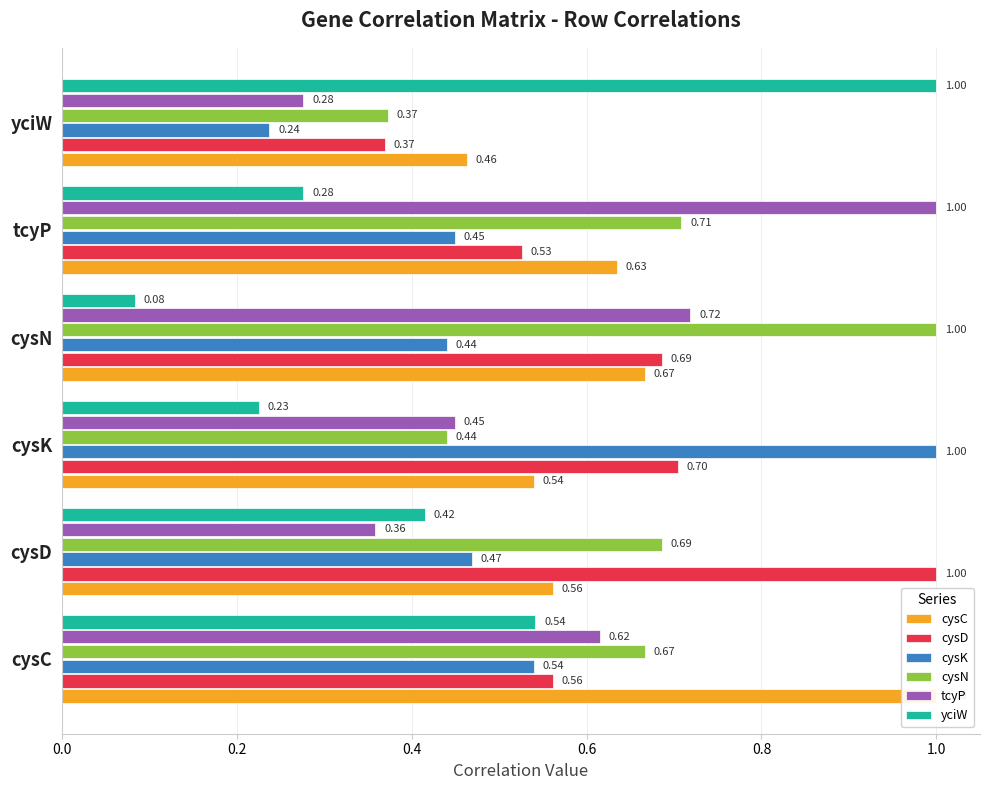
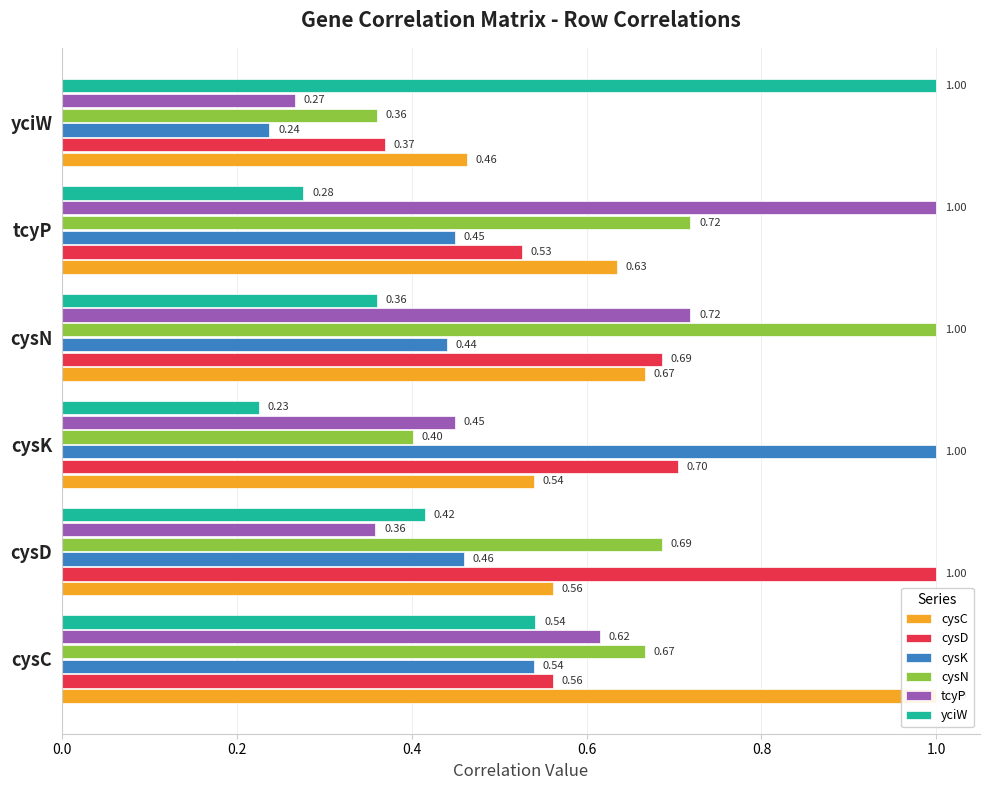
tcyP, yciW: 0.28 -> 0.27
cysN, yciW: 0.37 -> 0.36
cysN, tcyP: 0.71 -> 0.72
yciW, cysN: 0.08 -> 0.36
cysN, cysK: 0.44 -> 0.40
cysK, cysD: 0.47 -> 0.46
